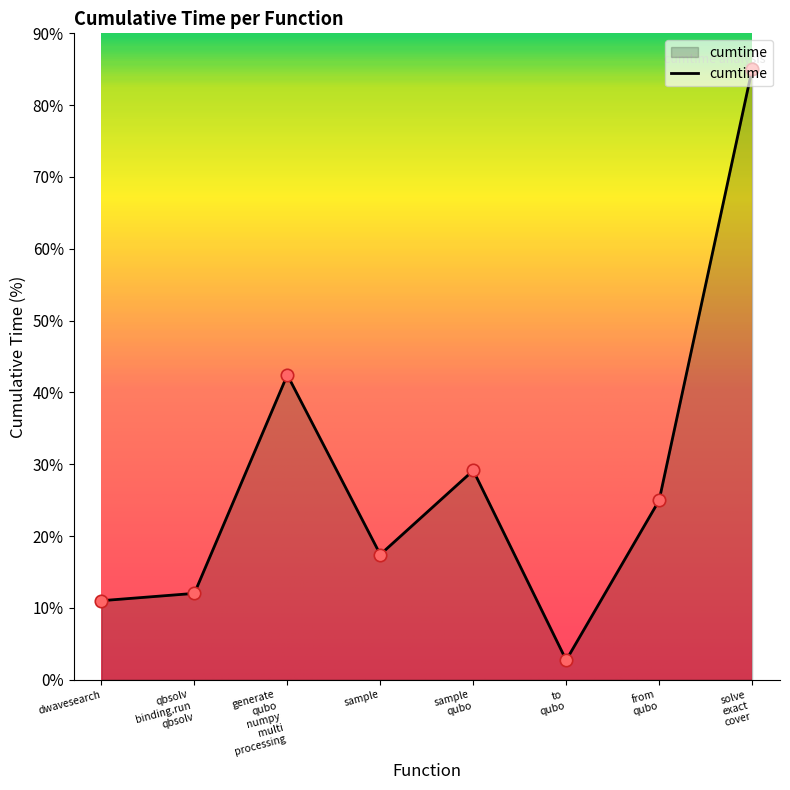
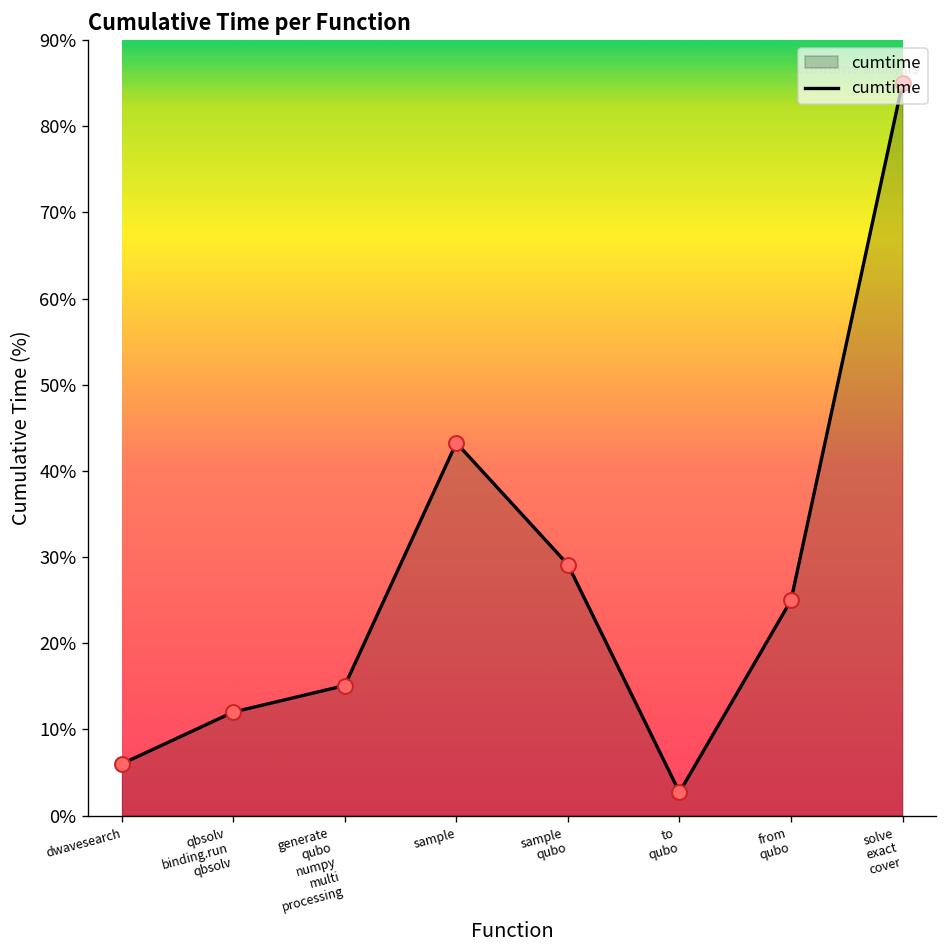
dwavesearch: 11% -> 6%
generate qubo numpy multi processing: 42% -> 15%
sample: 17% -> 43%
